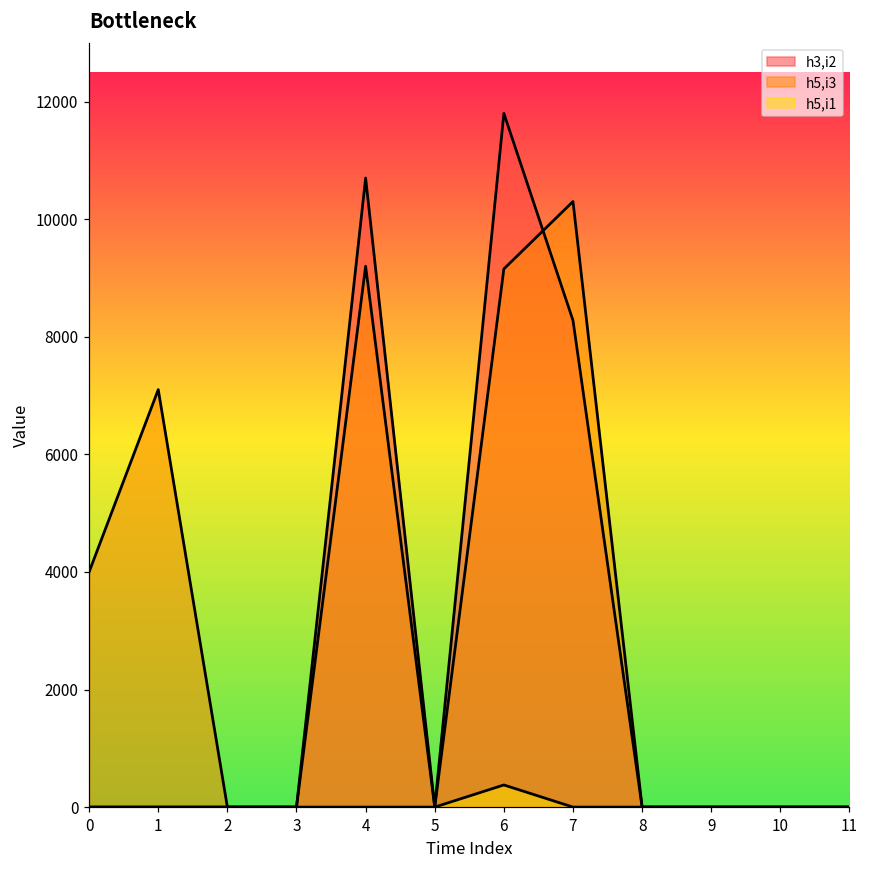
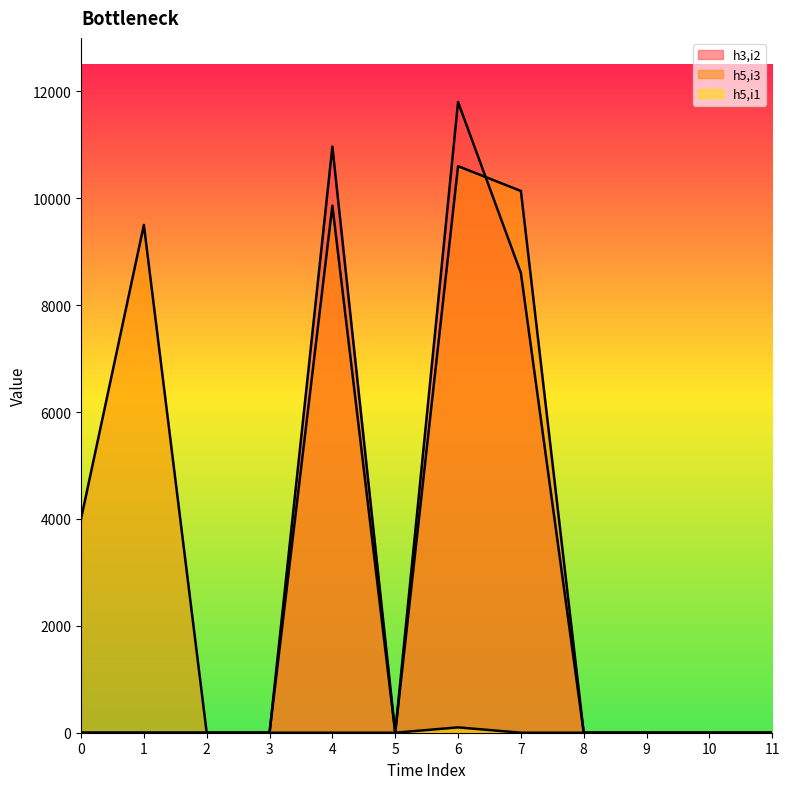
h5,i3, 1: 7100 -> 9500
h3,i2, 4: 10700 -> 11000
h5,i3, 4: 9200 -> 9900
h5,i3, 6: 9200 -> 10600
h5,i1, 6: 400 -> 100
h3,i2, 7: 8300 -> 8600
h5,i3, 7: 10300 -> 10100
